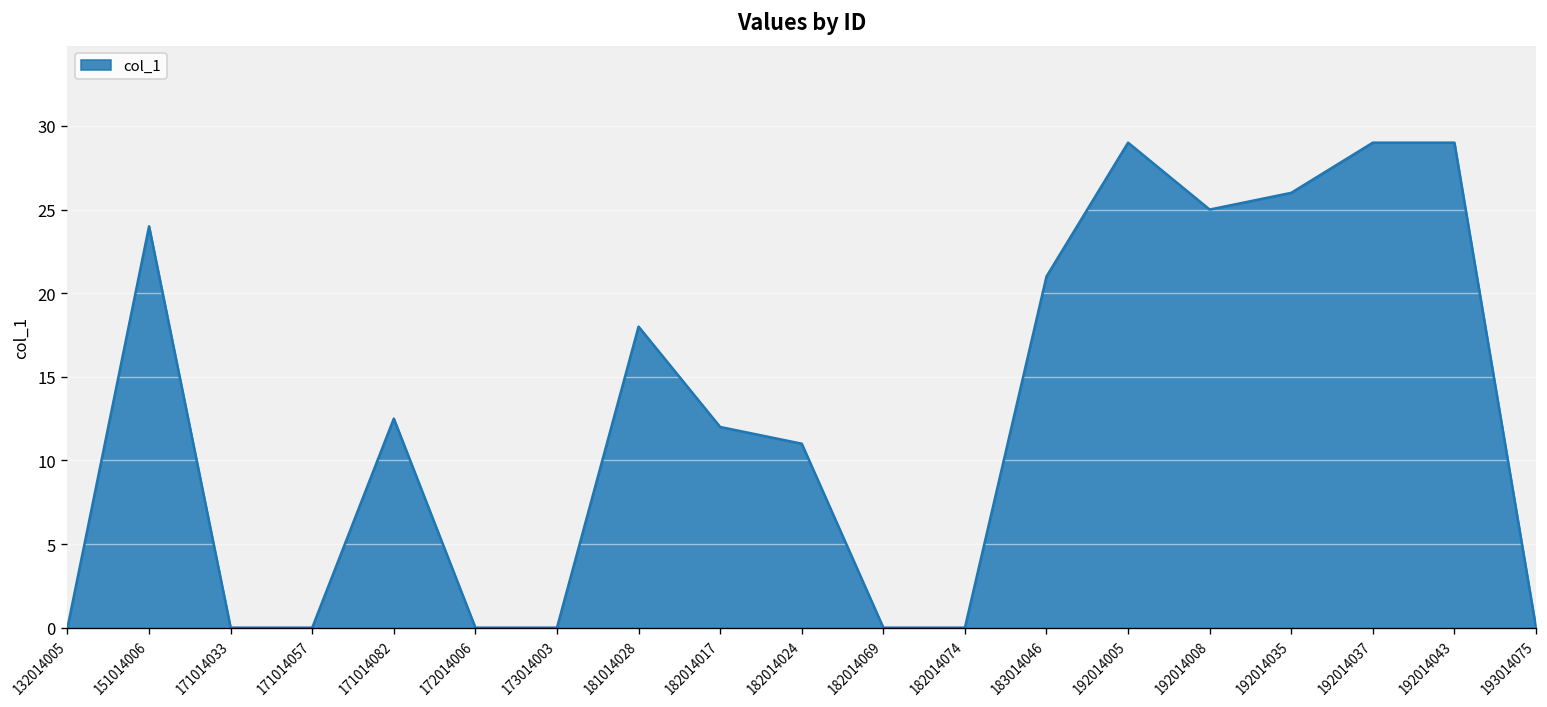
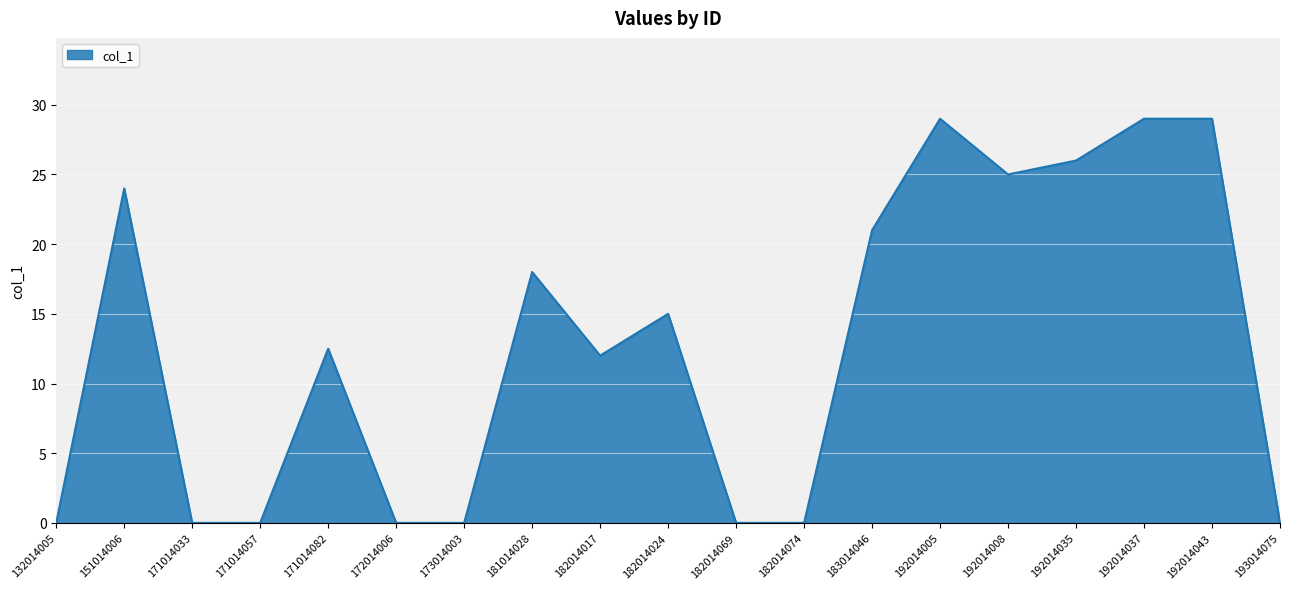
182014024: 11 -> 15
